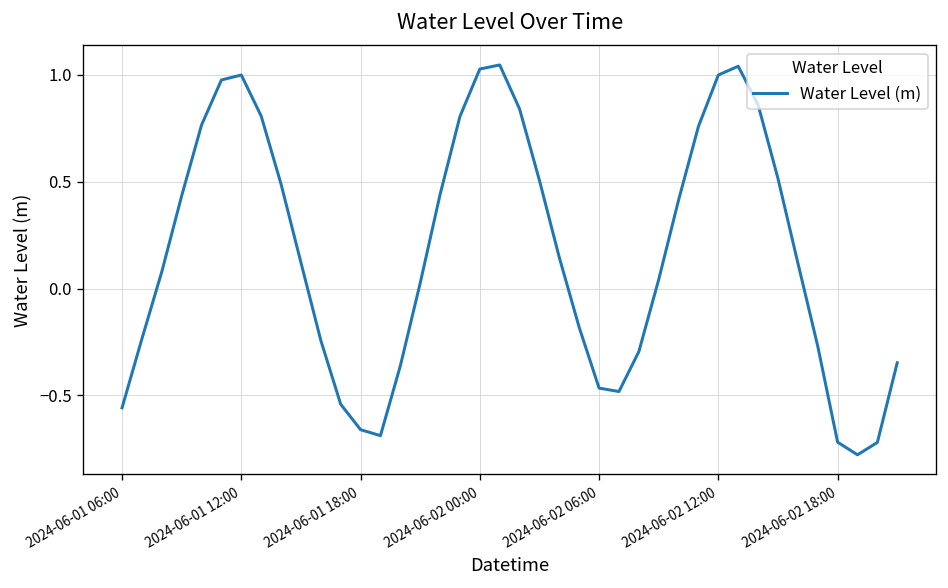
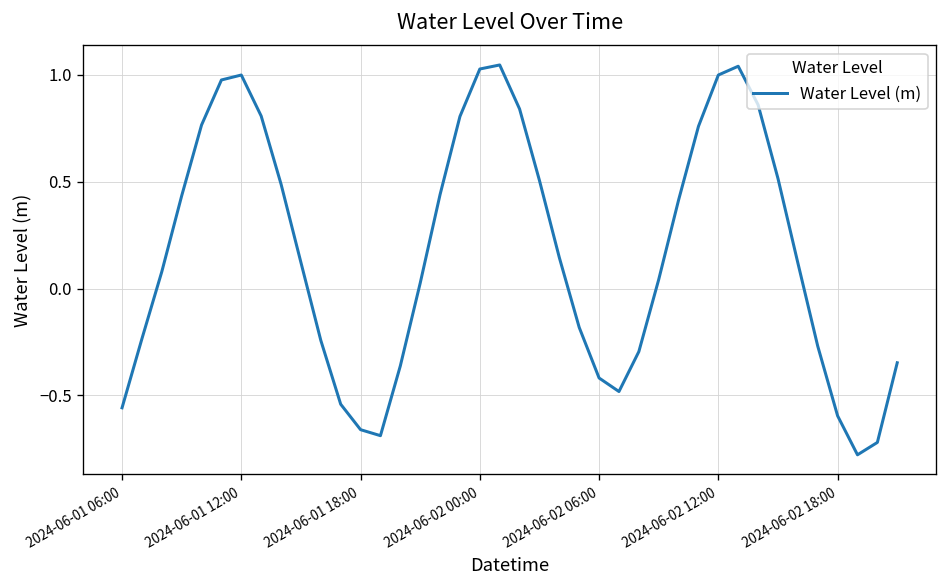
2024-06-02 06:00: -0.47 -> -0.42
2024-06-02 18:00: -0.72 -> -0.60
